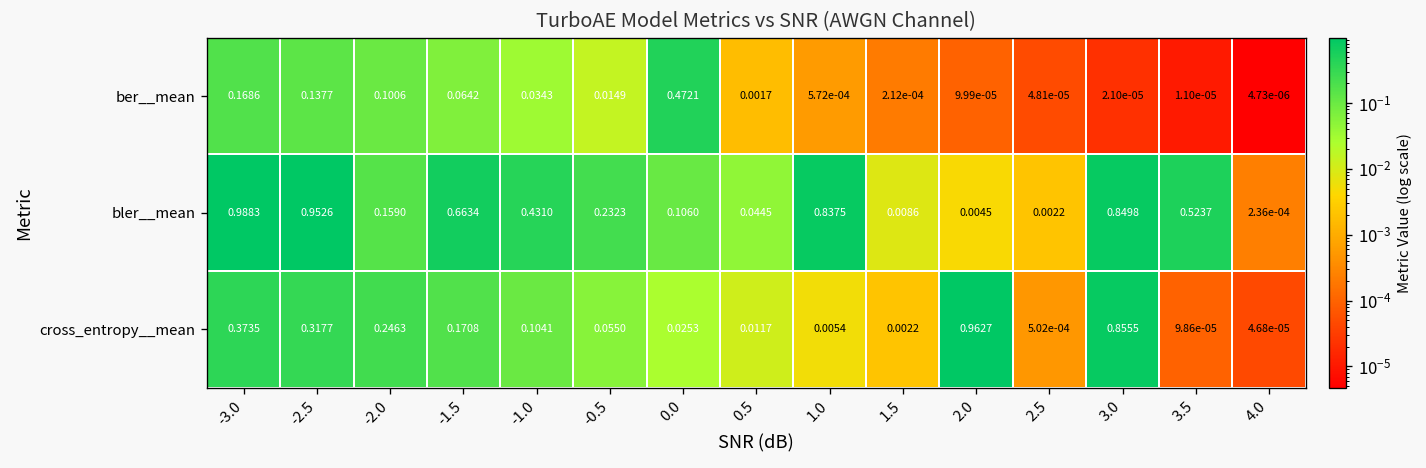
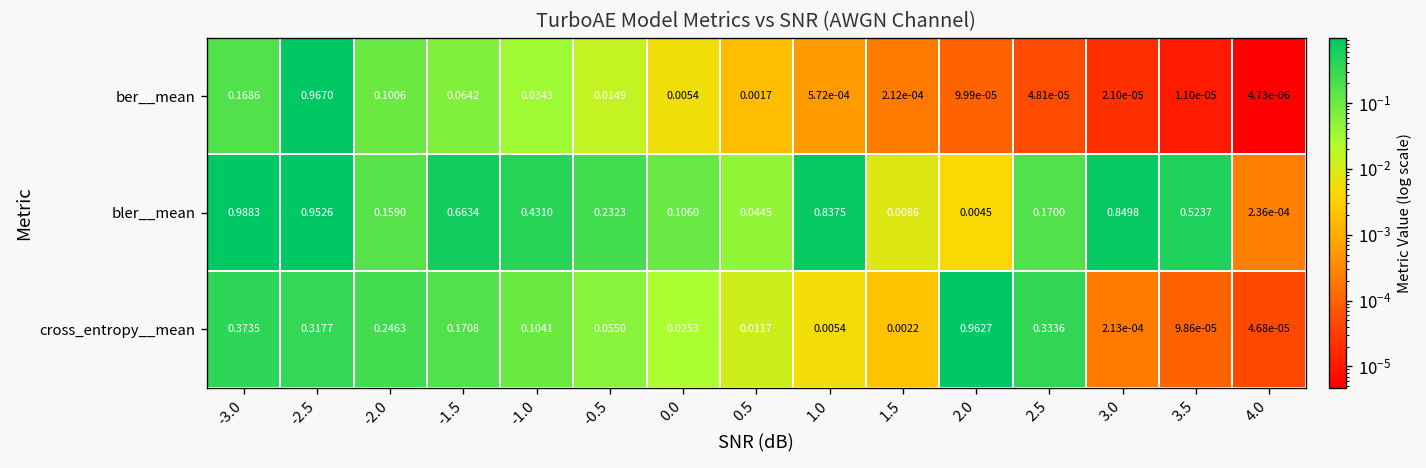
ber__mean, -2.5: 0.1377 -> 0.9670
ber__mean, 0.0: 0.4721 -> 0.0054
bler__mean, 2.5: 0.0022 -> 0.1700
cross_entropy__mean, 2.5: 5.02e-04 -> 0.3336
cross_entropy__mean, 3.0: 0.8555 -> 2.13e-04
